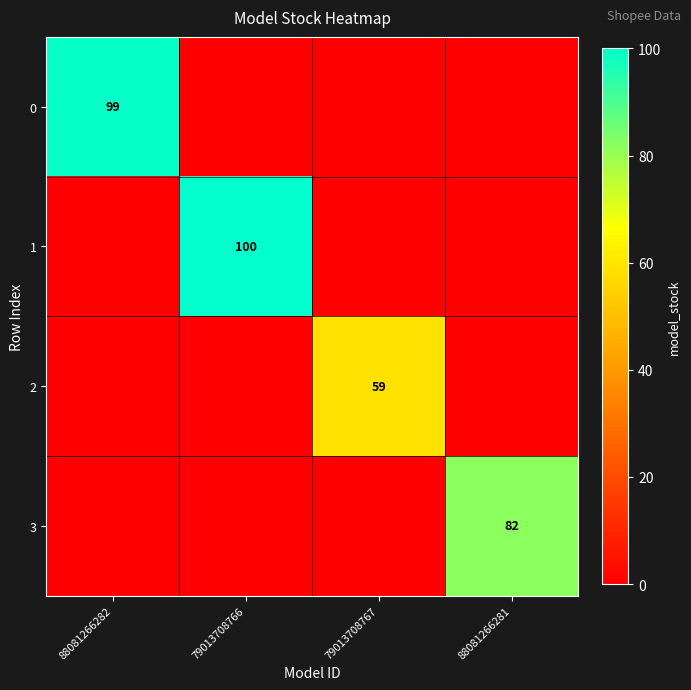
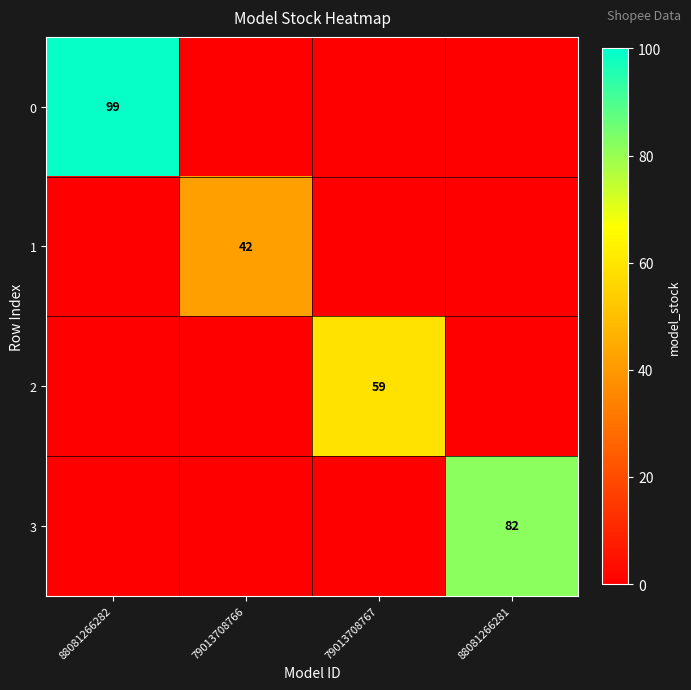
1, 79013708766: 100 -> 42
